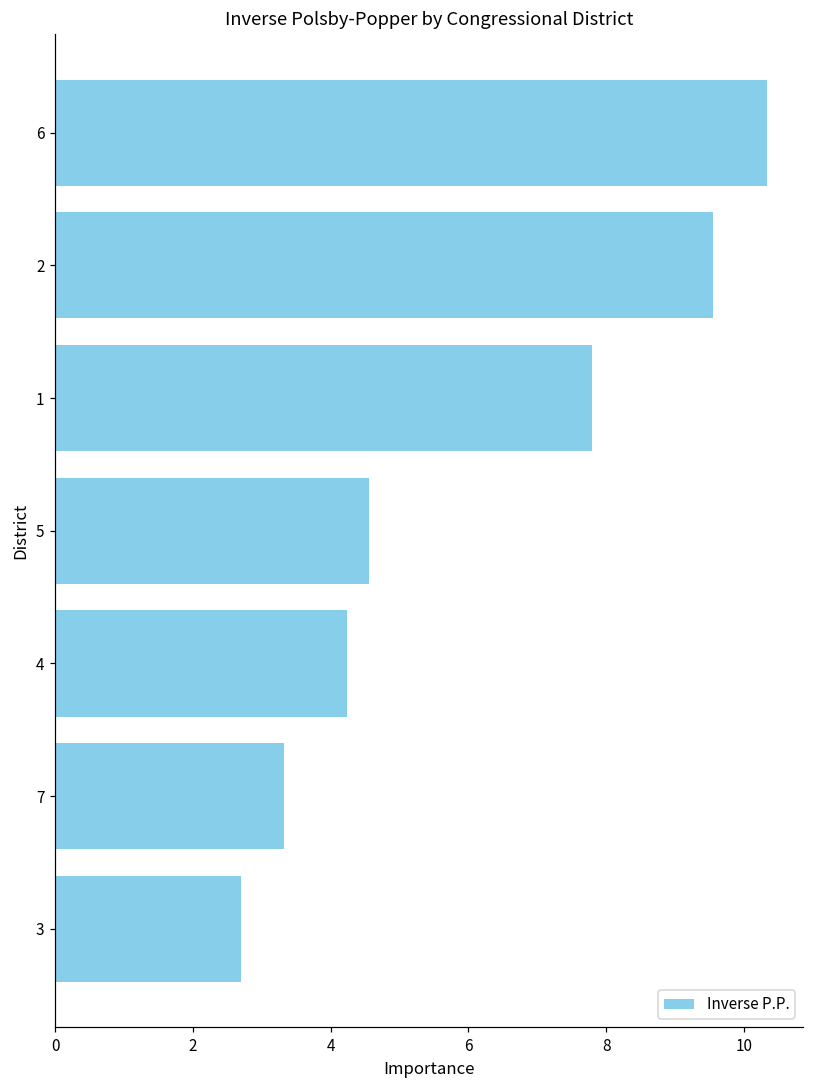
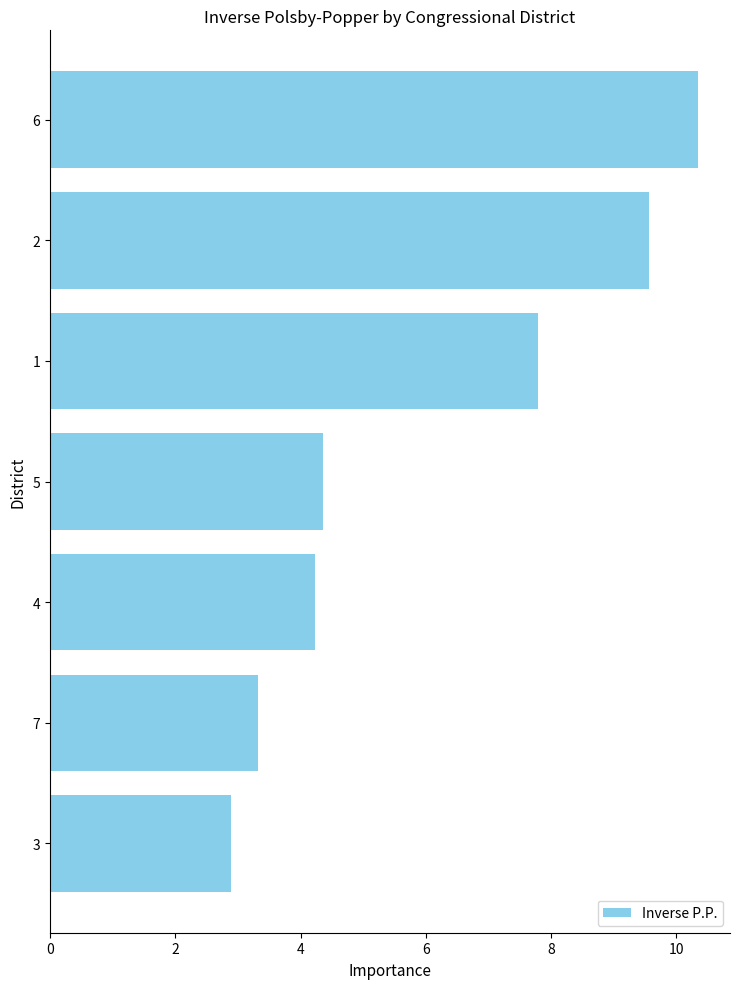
5: 4.6 -> 4.4
3: 2.7 -> 2.9
